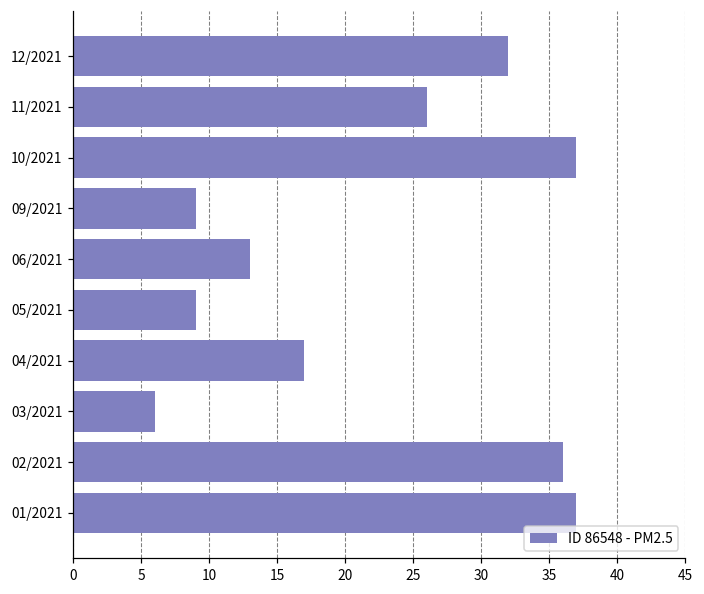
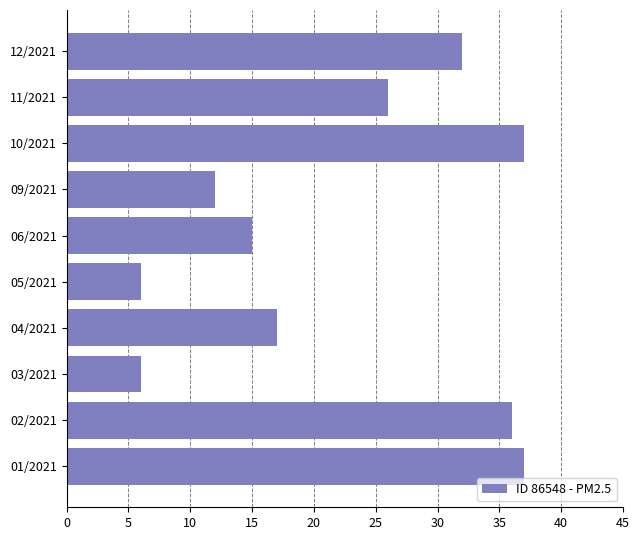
09/2021: 9 -> 12
06/2021: 13 -> 15
05/2021: 9 -> 6
